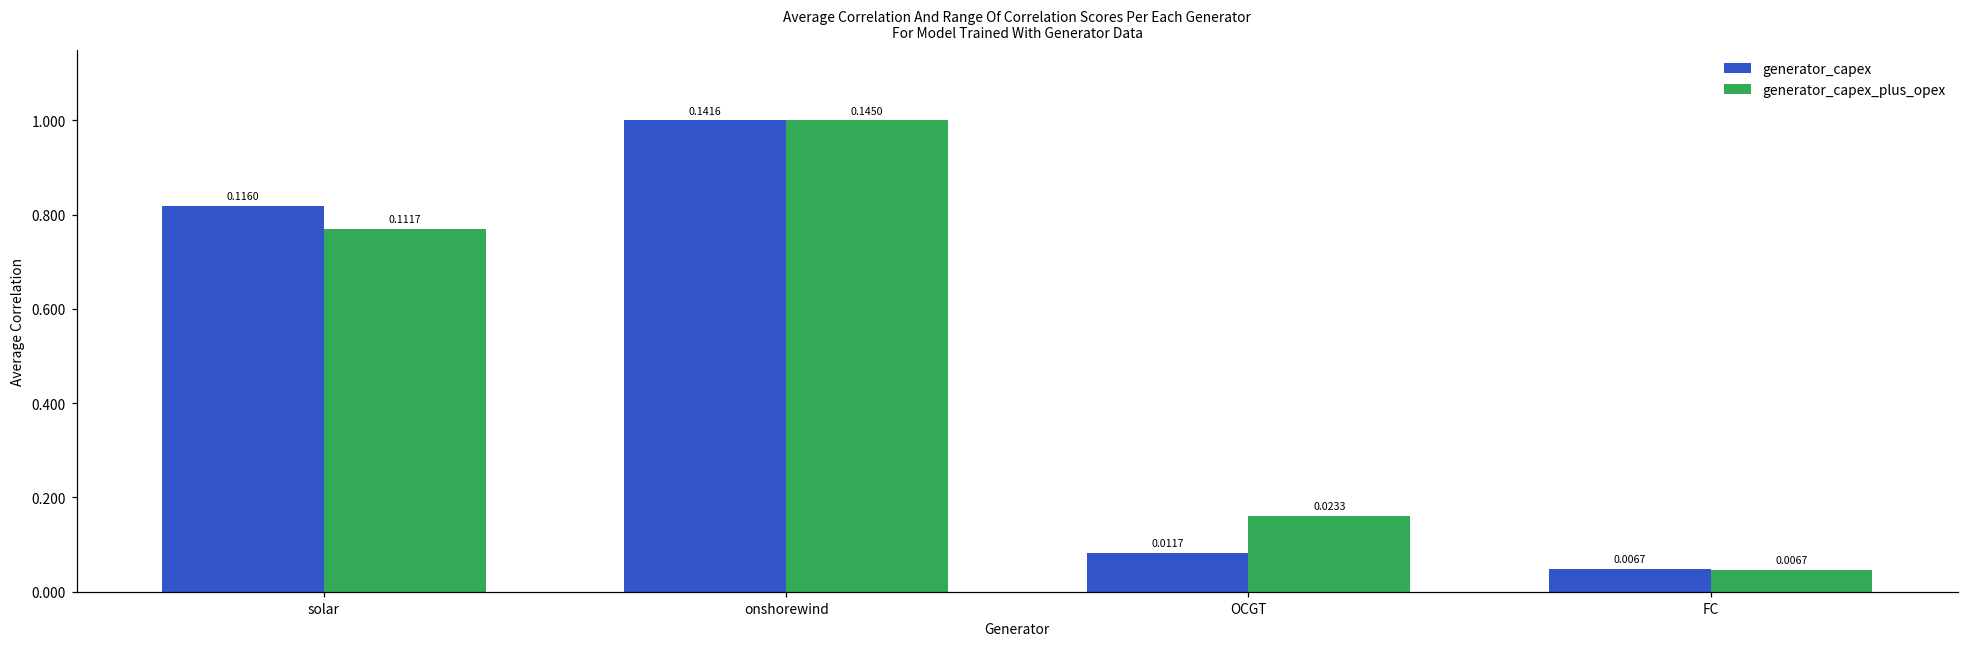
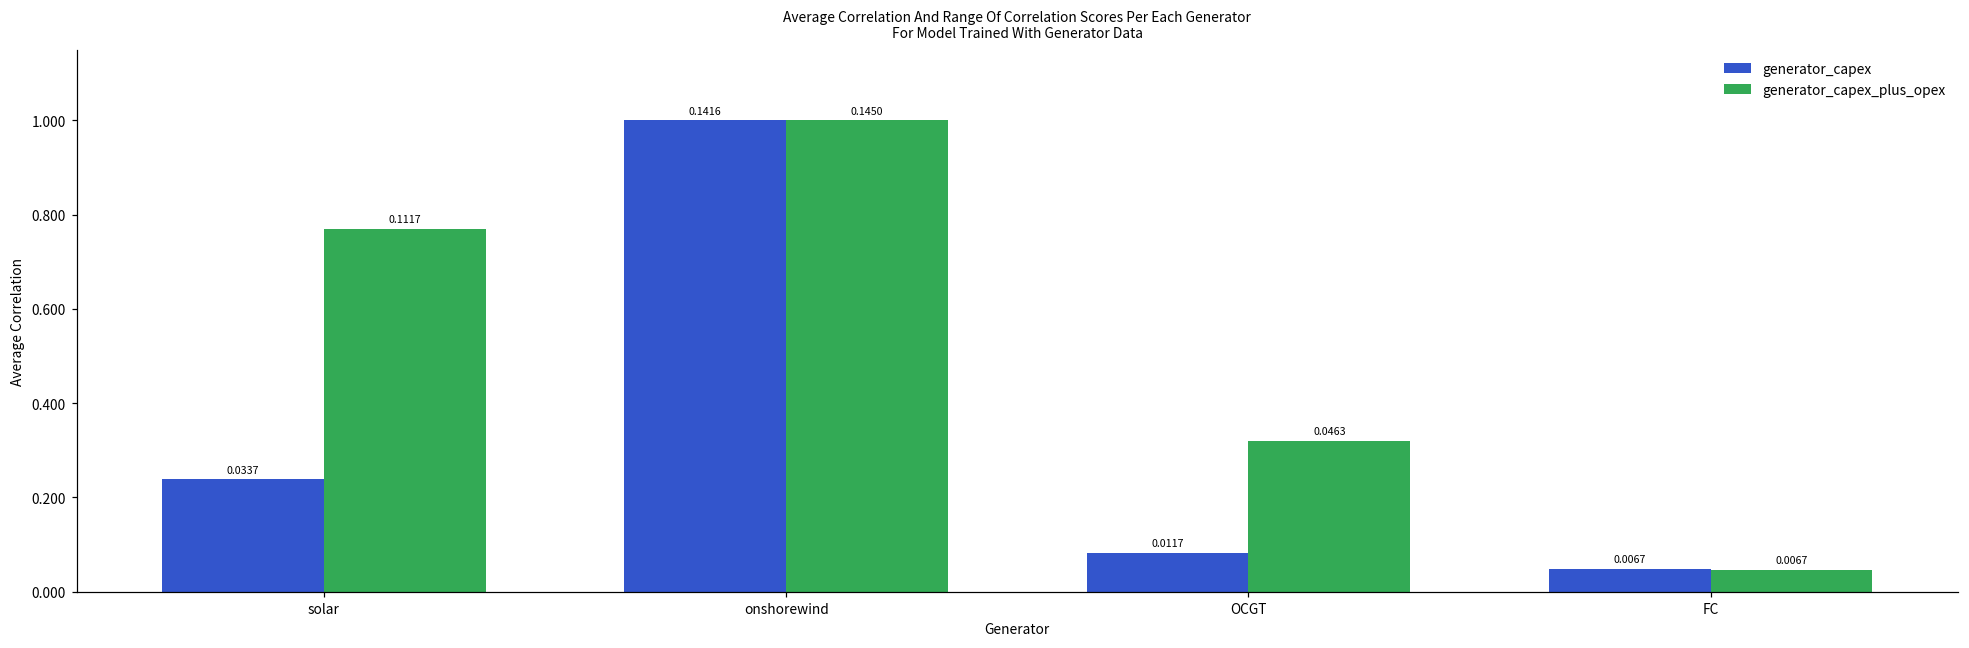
generator_capex, solar: 0.1160 -> 0.0337
generator_capex_plus_opex, OCGT: 0.0233 -> 0.0463
